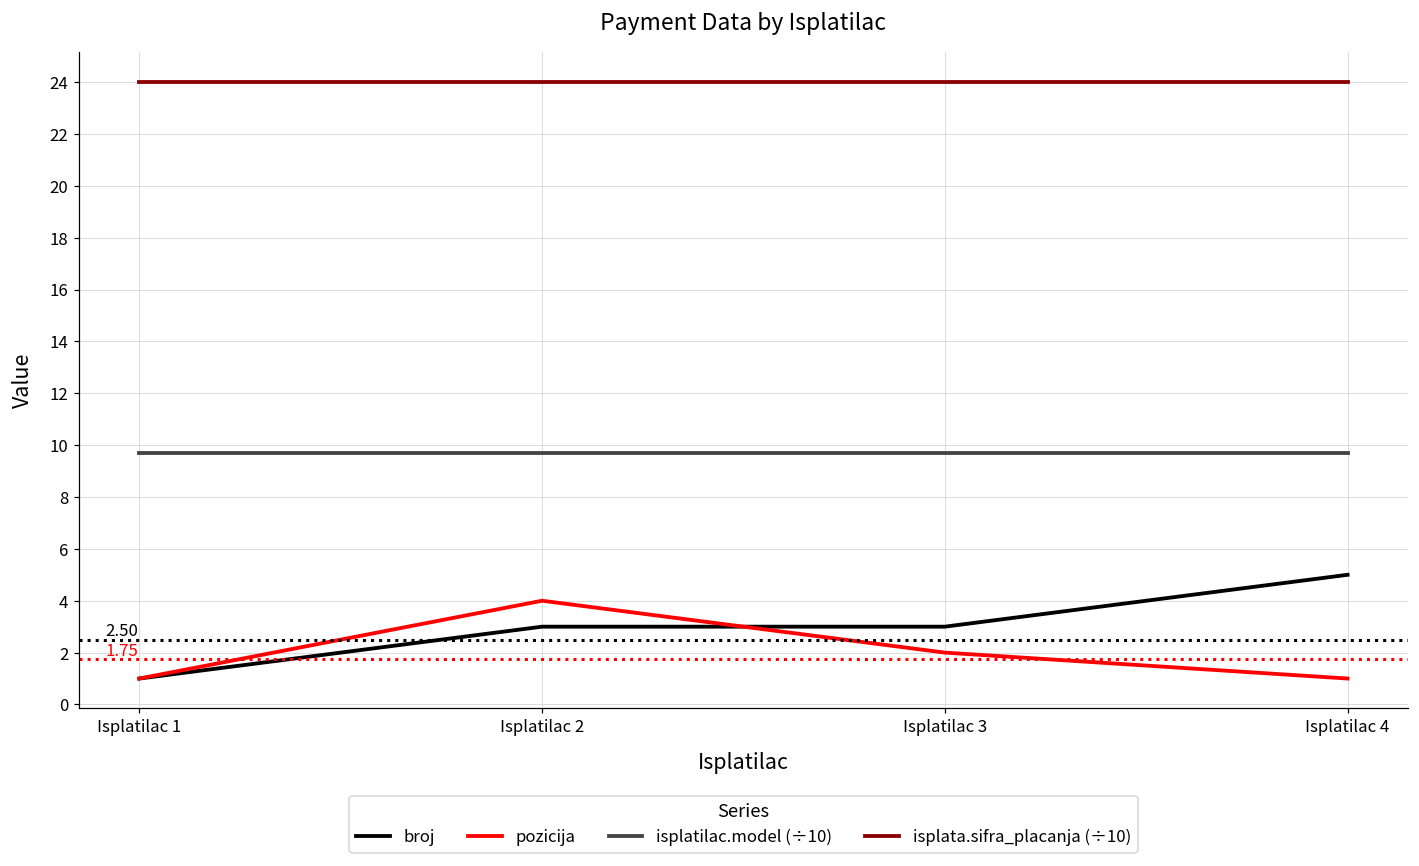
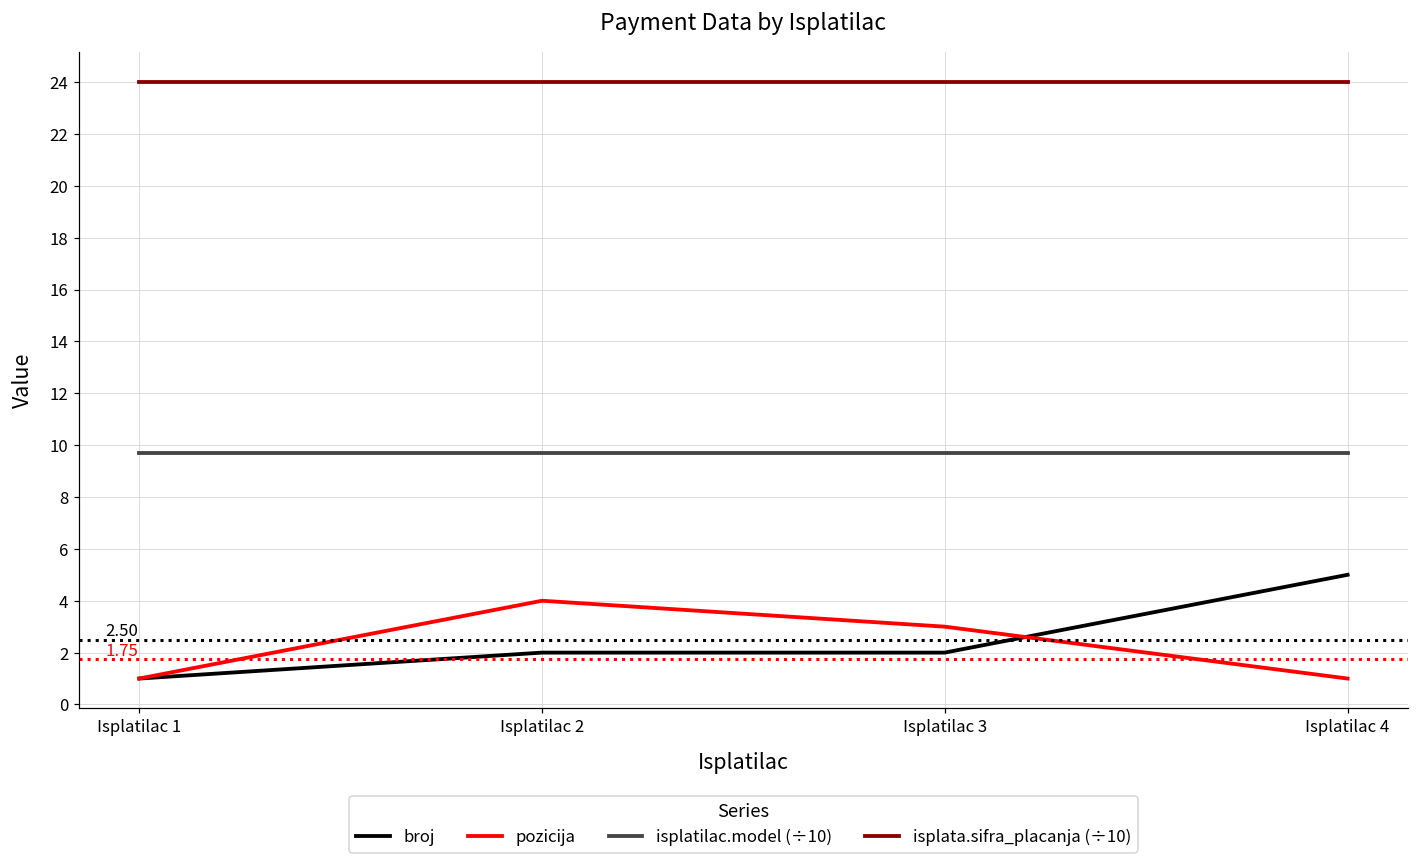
broj, Isplatilac 2: 3 -> 2
broj, Isplatilac 3: 3 -> 2
pozicija, Isplatilac 3: 2 -> 3
